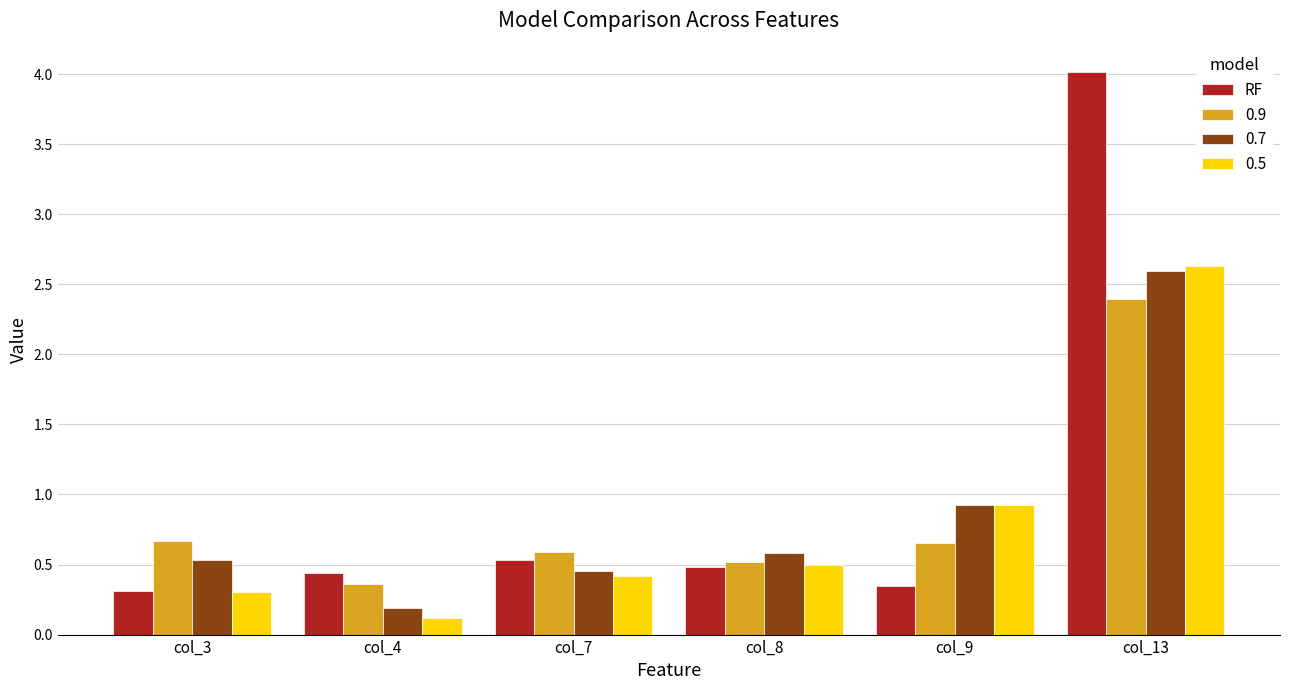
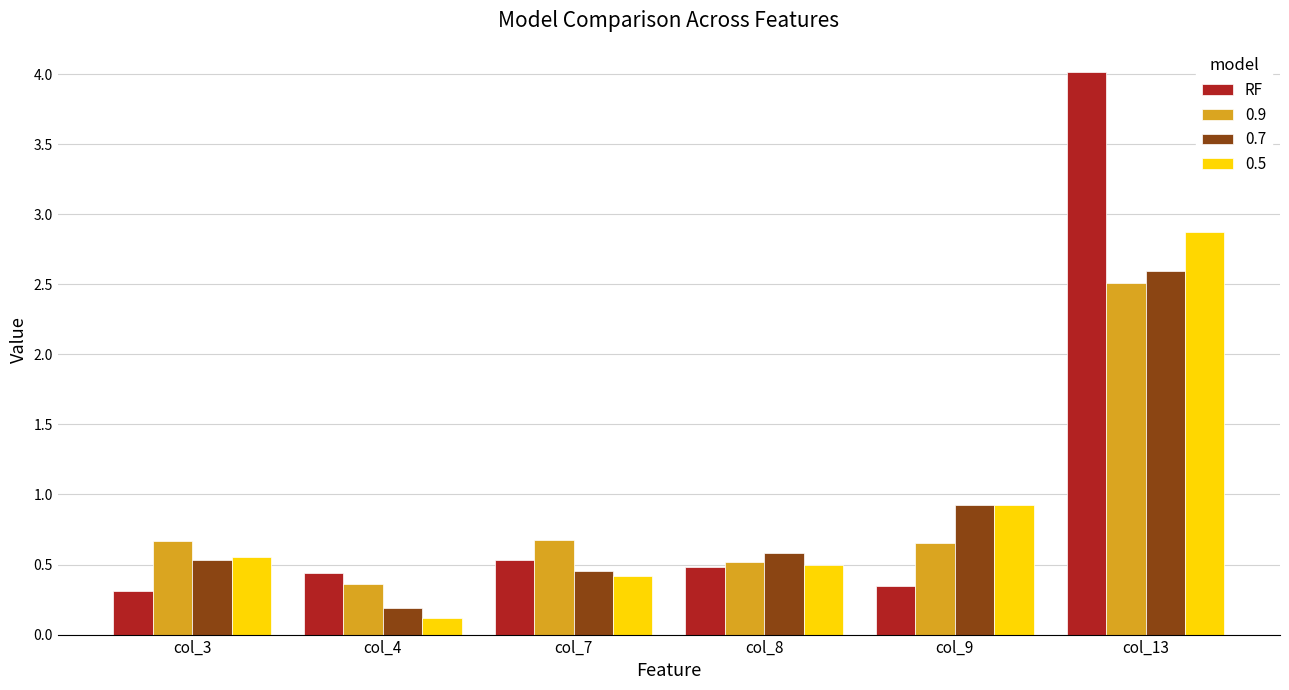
0.5, col_3: 0.30 -> 0.56
0.9, col_7: 0.59 -> 0.67
0.9, col_13: 2.39 -> 2.51
0.5, col_13: 2.63 -> 2.87
